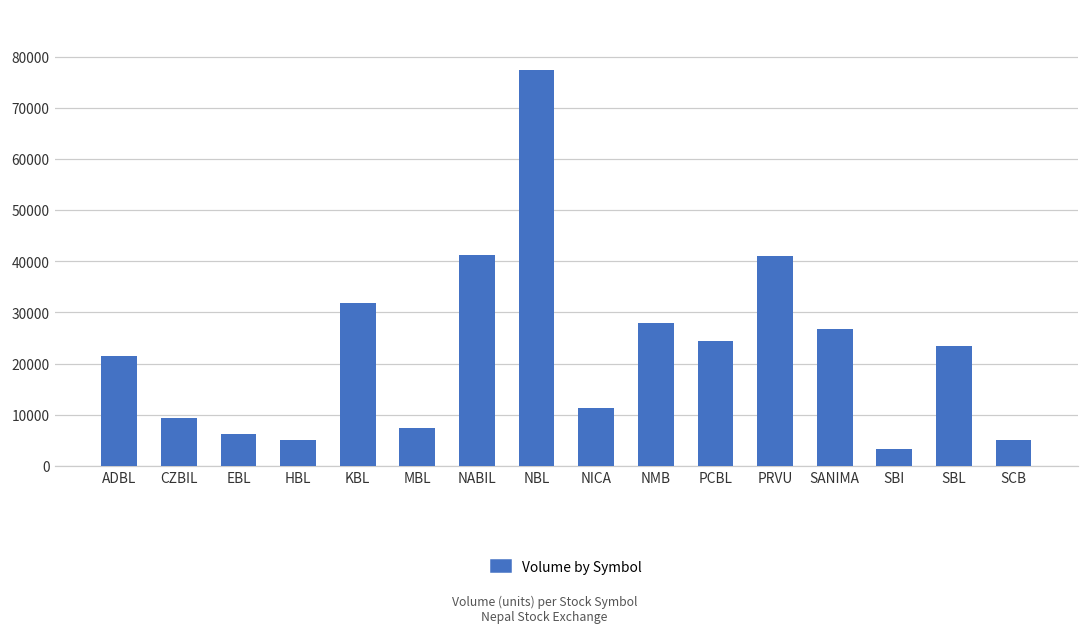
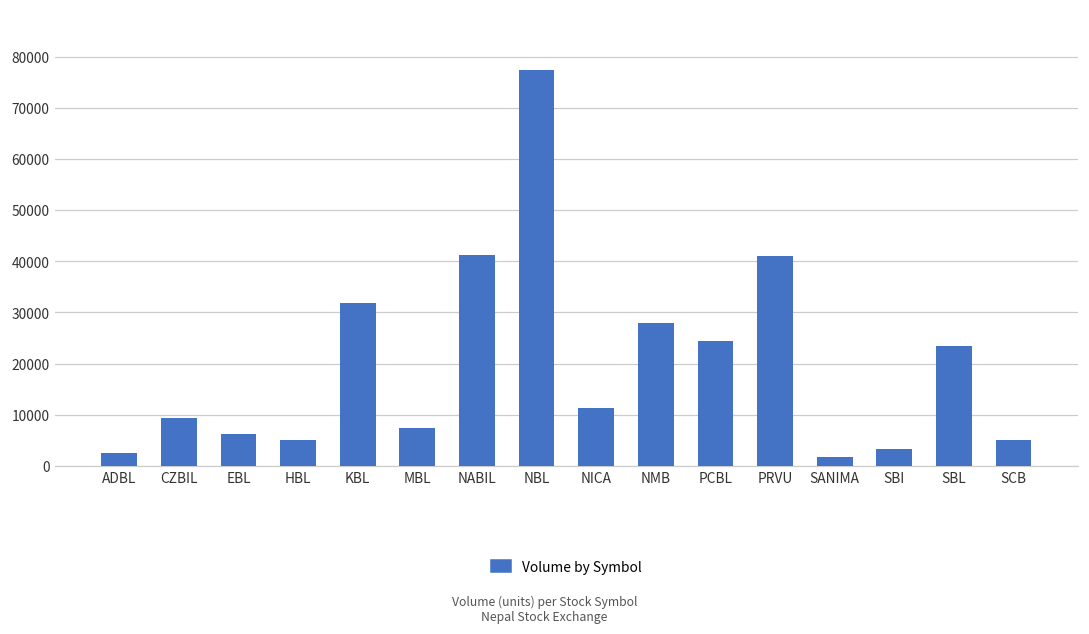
ADBL: 21000 -> 2000
SANIMA: 27000 -> 2000
